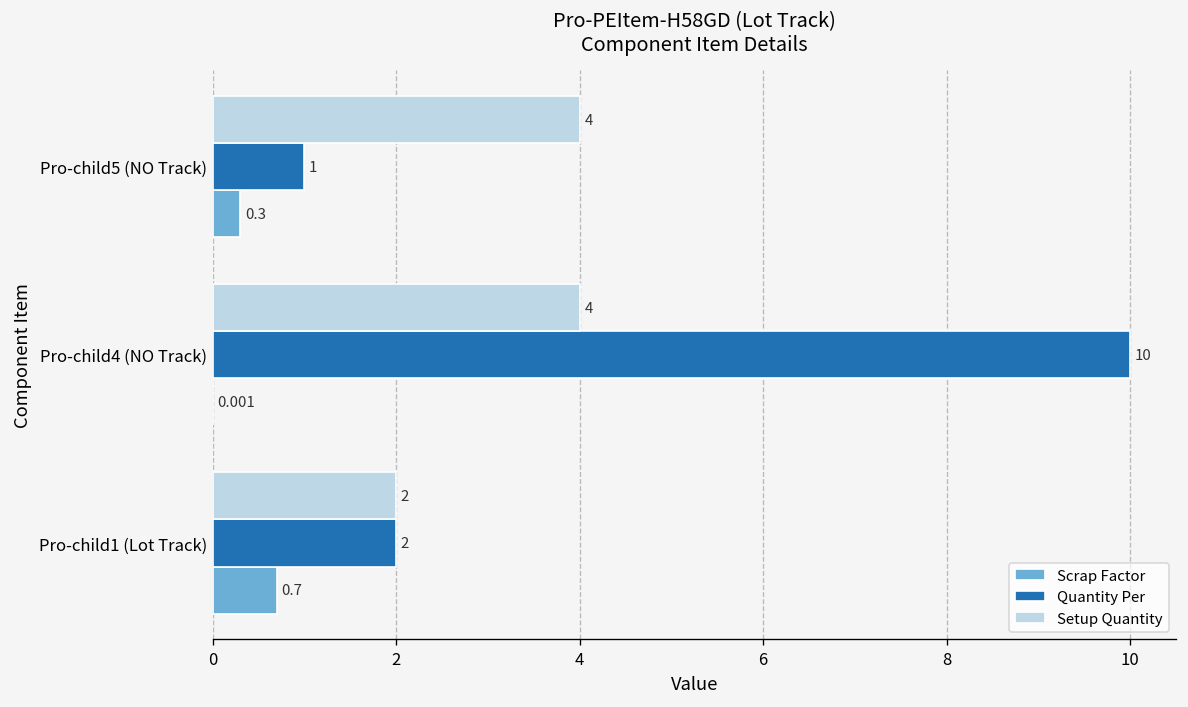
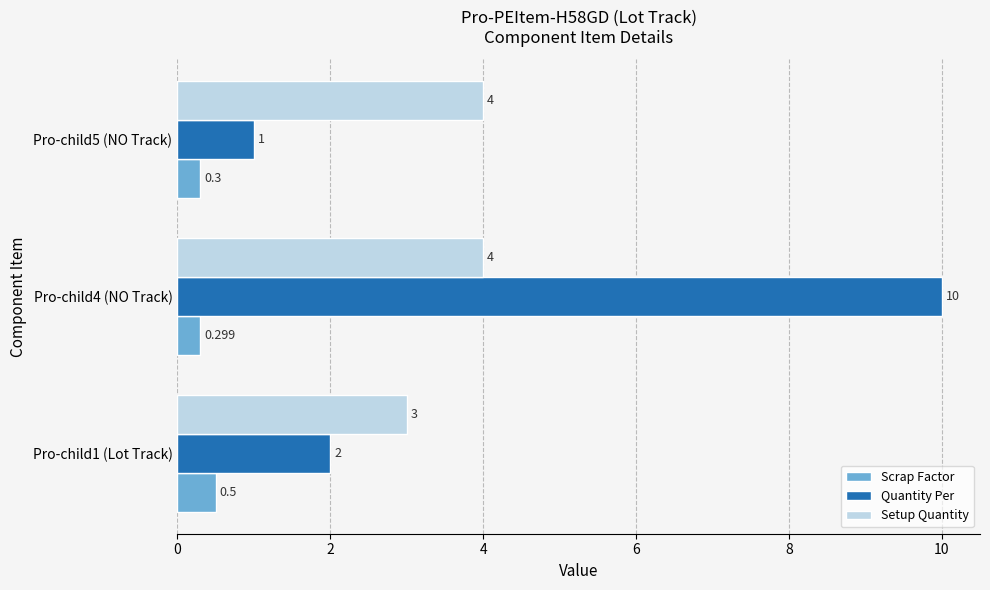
Scrap Factor, Pro-child4 (NO Track): 0.001 -> 0.299
Setup Quantity, Pro-child1 (Lot Track): 2 -> 3
Scrap Factor, Pro-child1 (Lot Track): 0.7 -> 0.5
